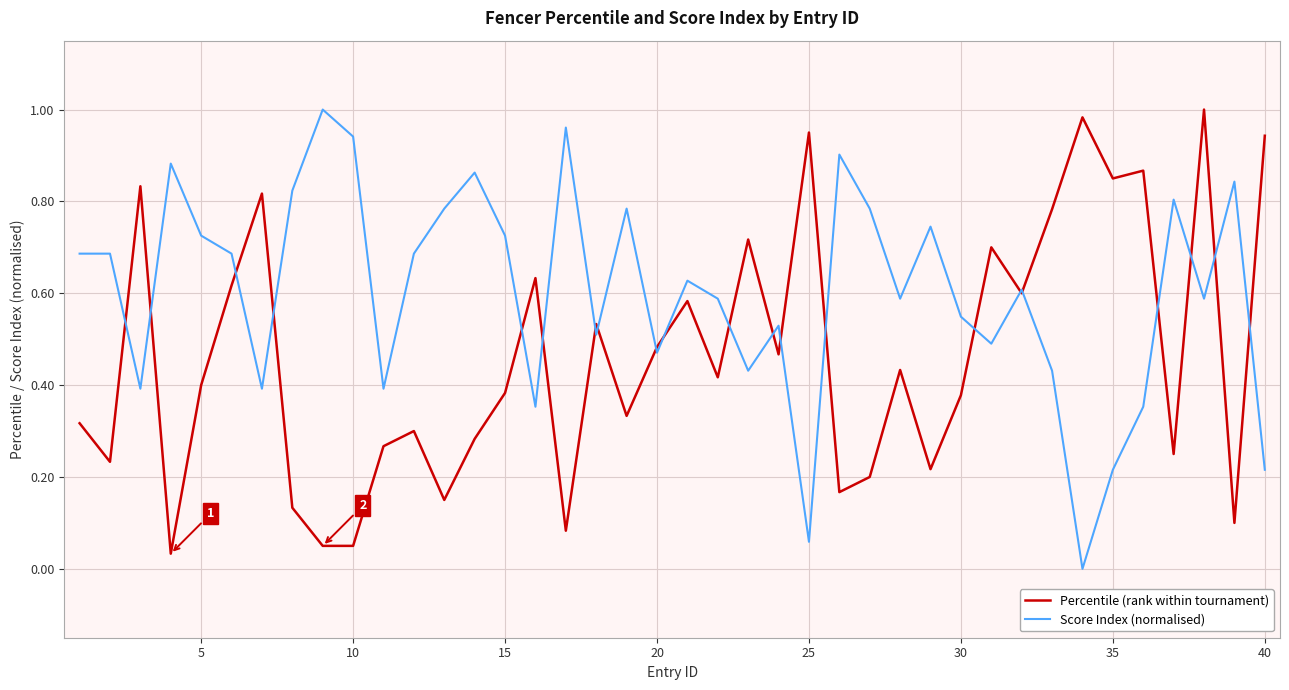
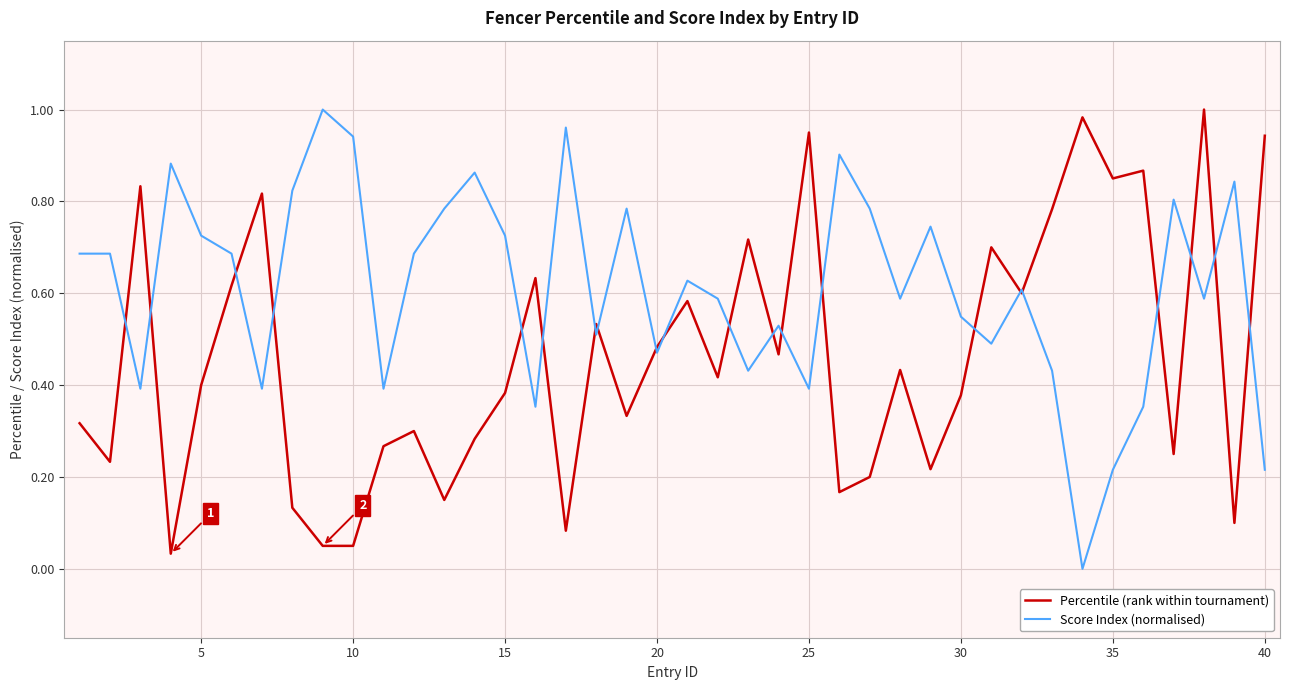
Score Index (normalised), 25: 0.06 -> 0.39
